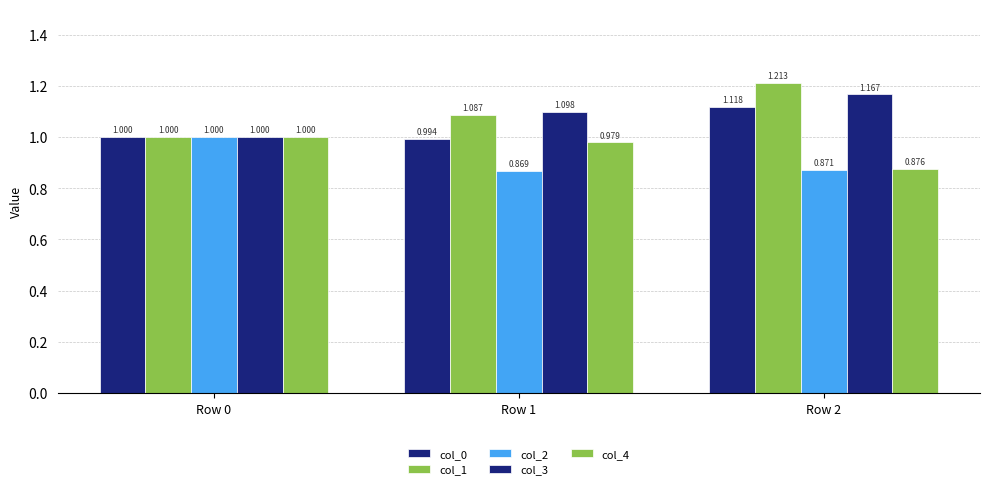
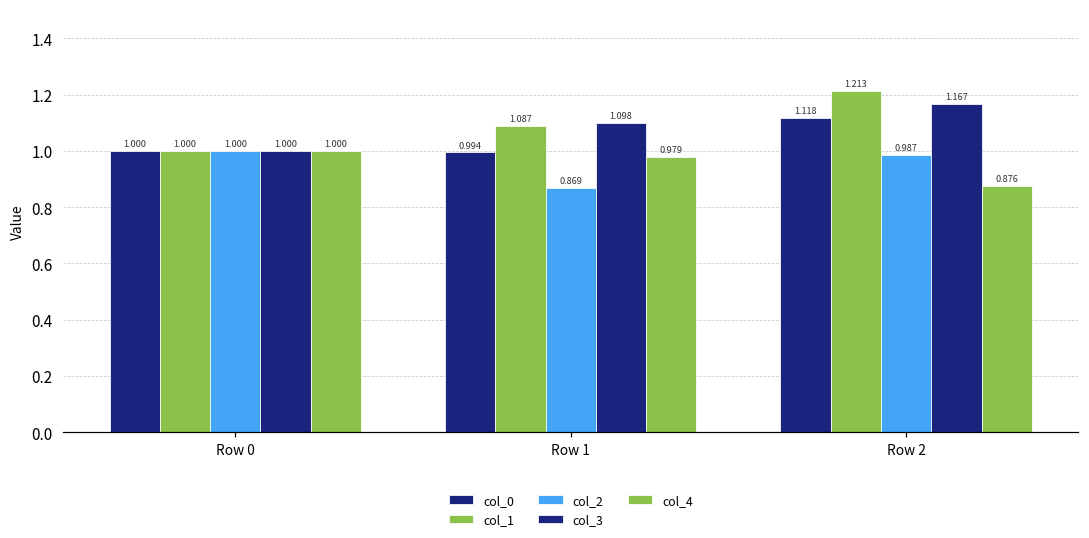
col_2, Row 2: 0.871 -> 0.987
